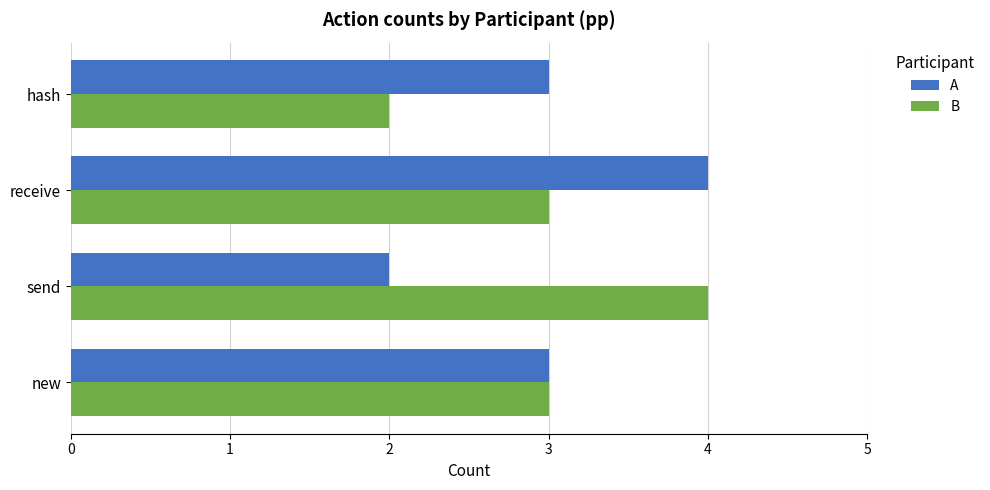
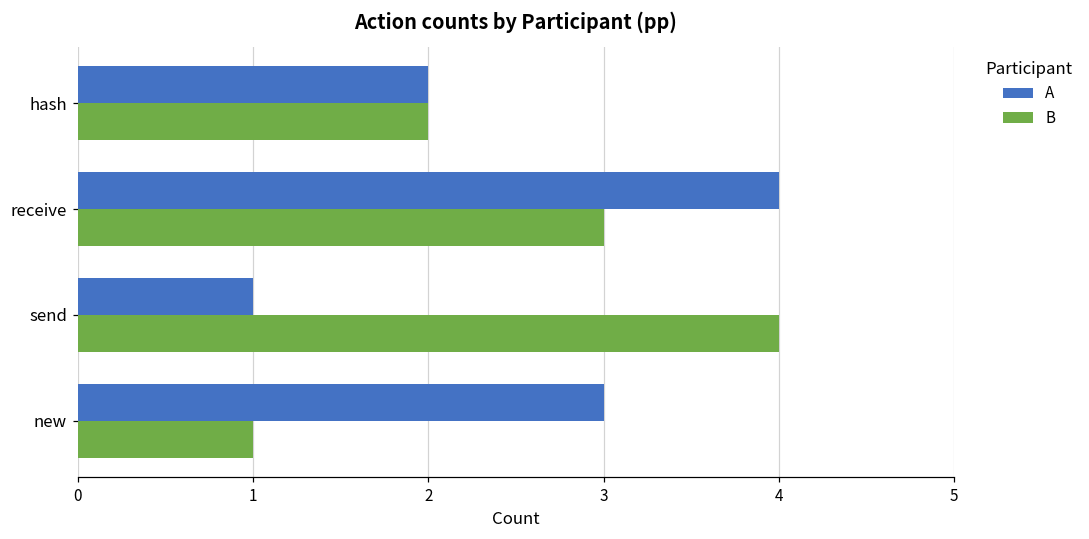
A, hash: 3 -> 2
A, send: 2 -> 1
B, new: 3 -> 1
